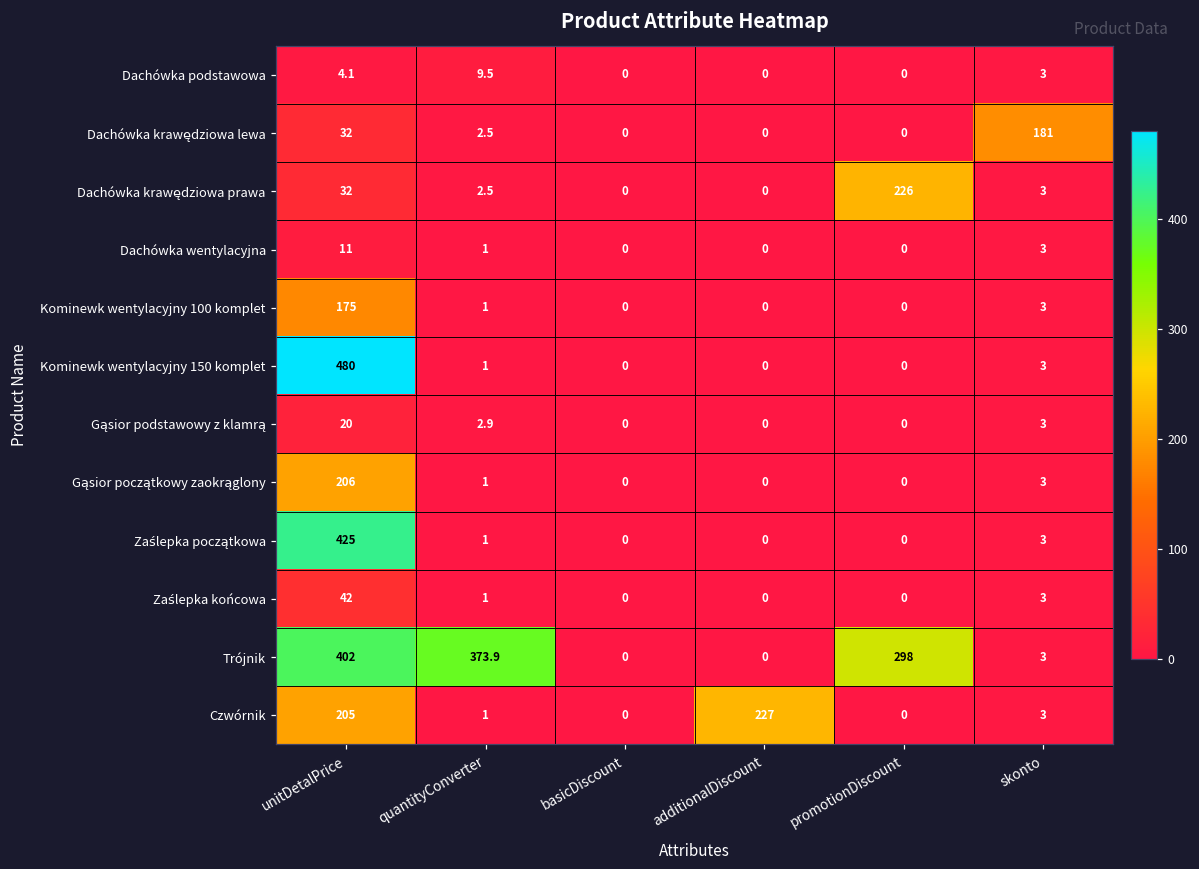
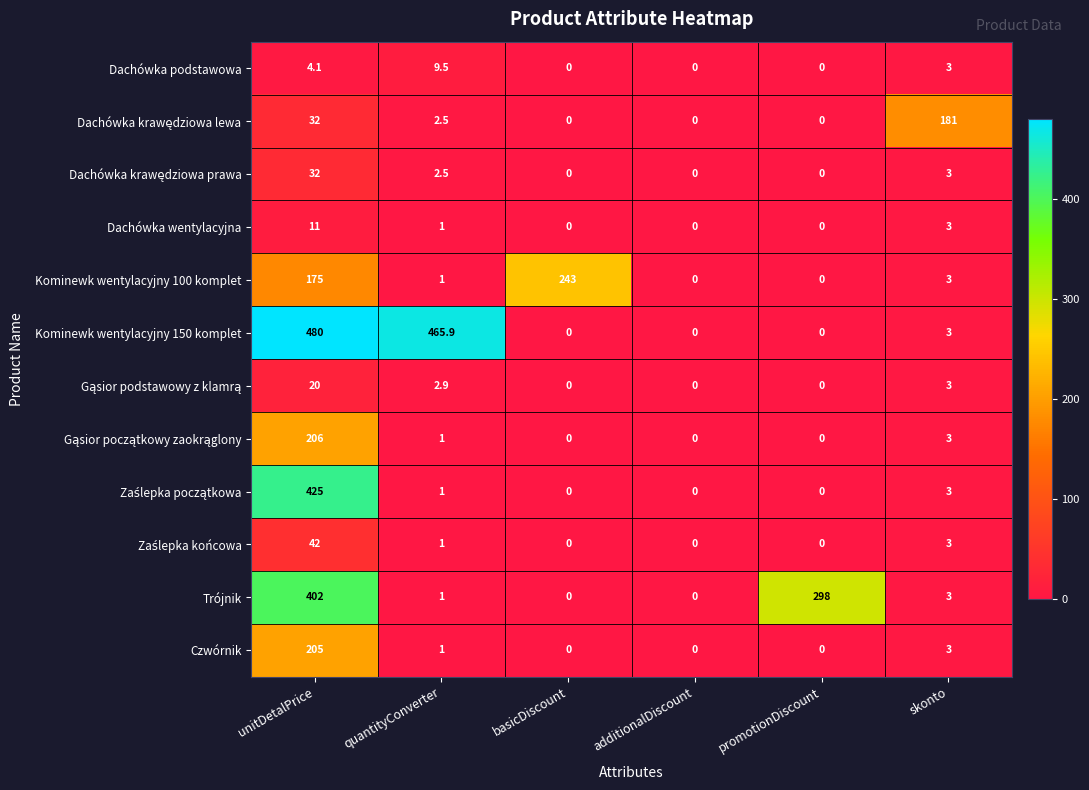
Dachówka krawędziowa prawa, promotionDiscount: 226 -> 0
Kominewk wentylacyjny 100 komplet, basicDiscount: 0 -> 243
Kominewk wentylacyjny 150 komplet, quantityConverter: 1 -> 465.9
Trójnik, quantityConverter: 373.9 -> 1
Czwórnik, additionalDiscount: 227 -> 0
